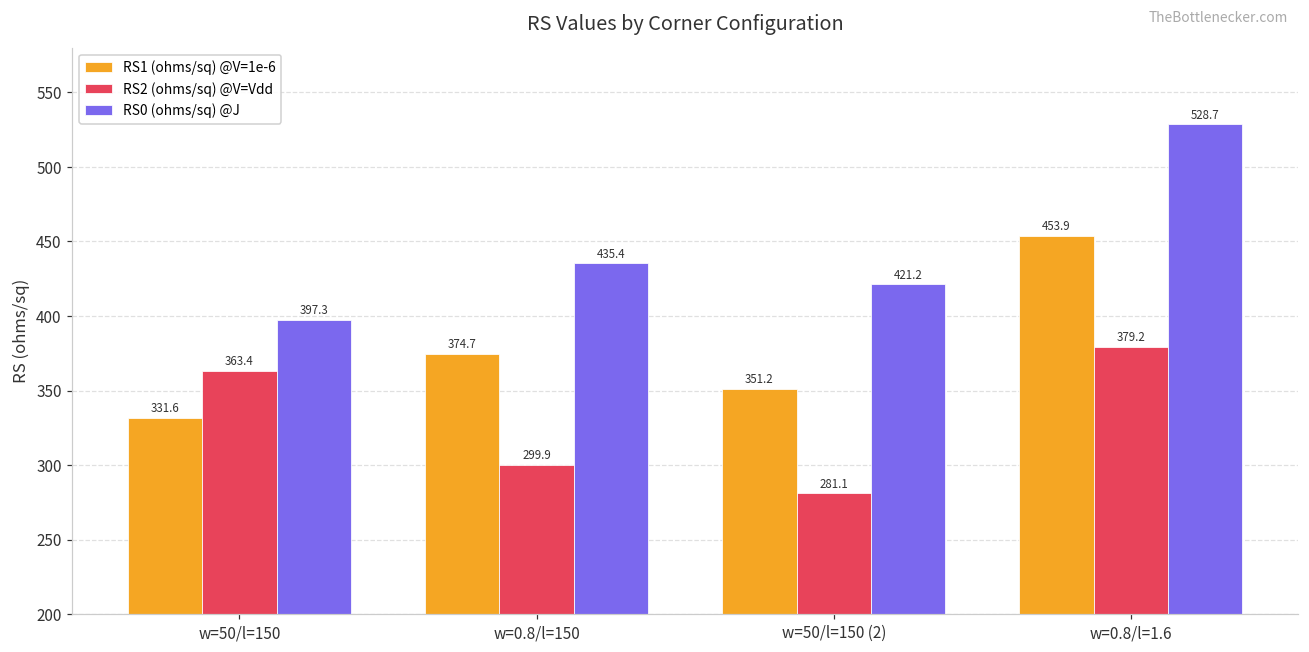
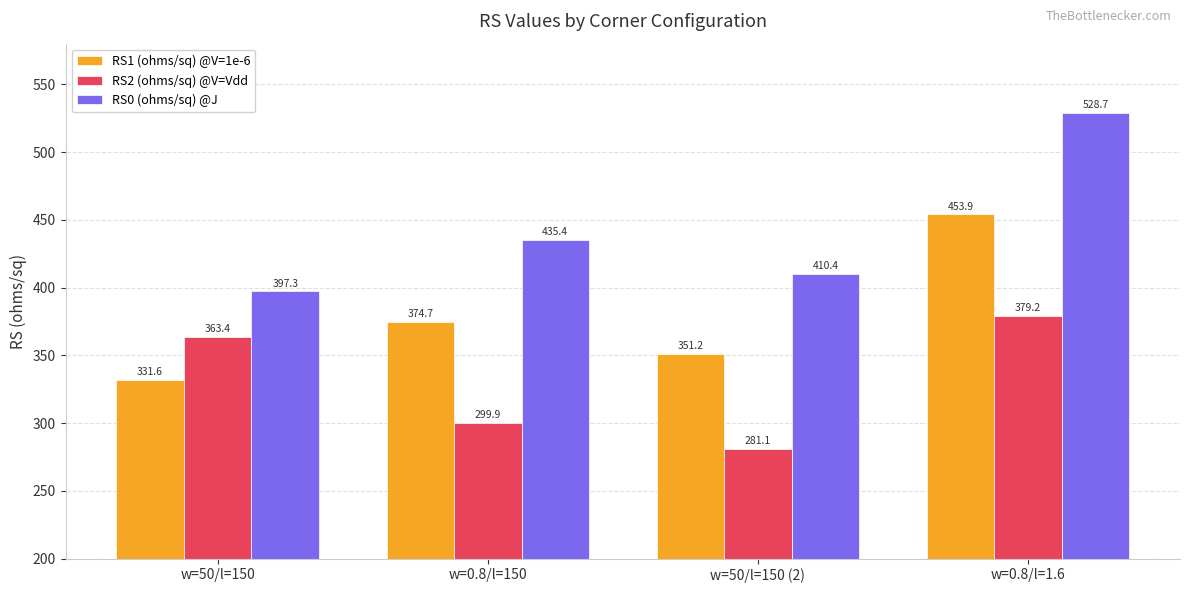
RS0 (ohms/sq) @J, w=50/l=150 (2): 421.2 -> 410.4
